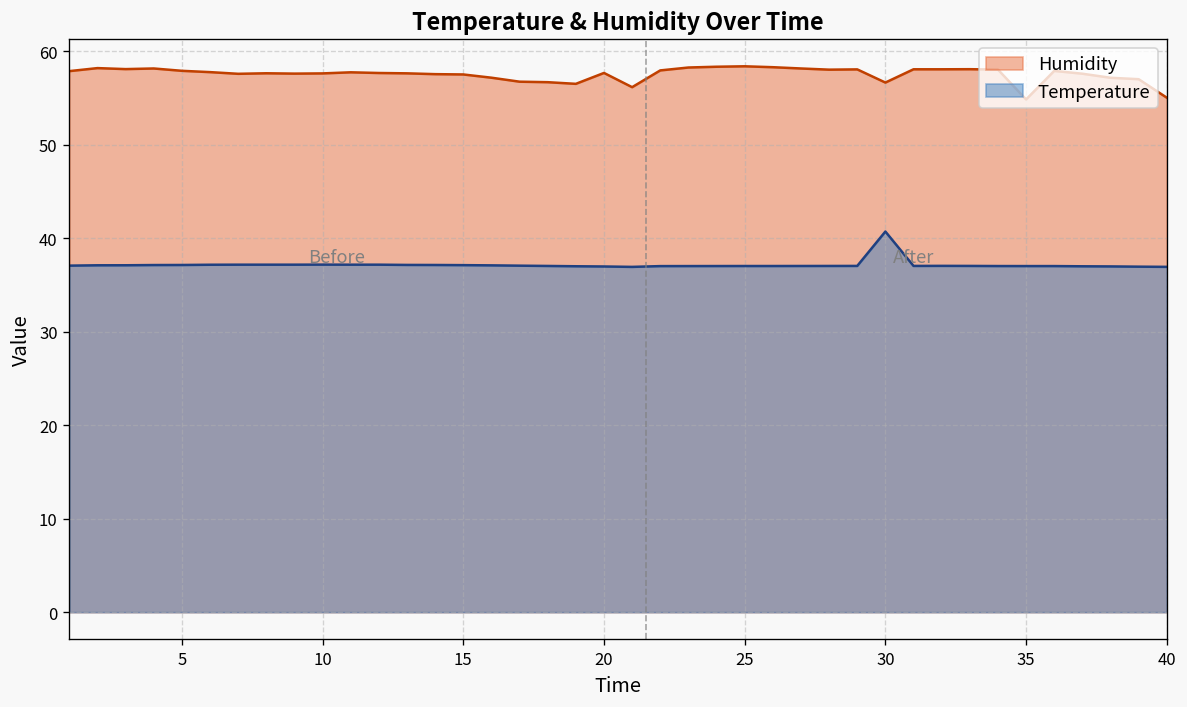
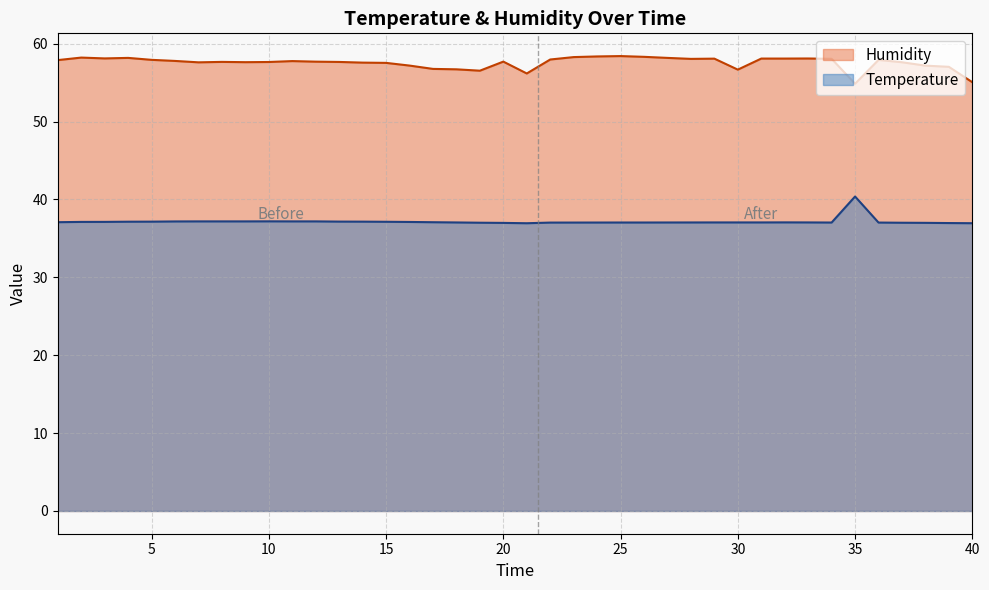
Temperature, 30: 41 -> 37
Temperature, 35: 37 -> 40
